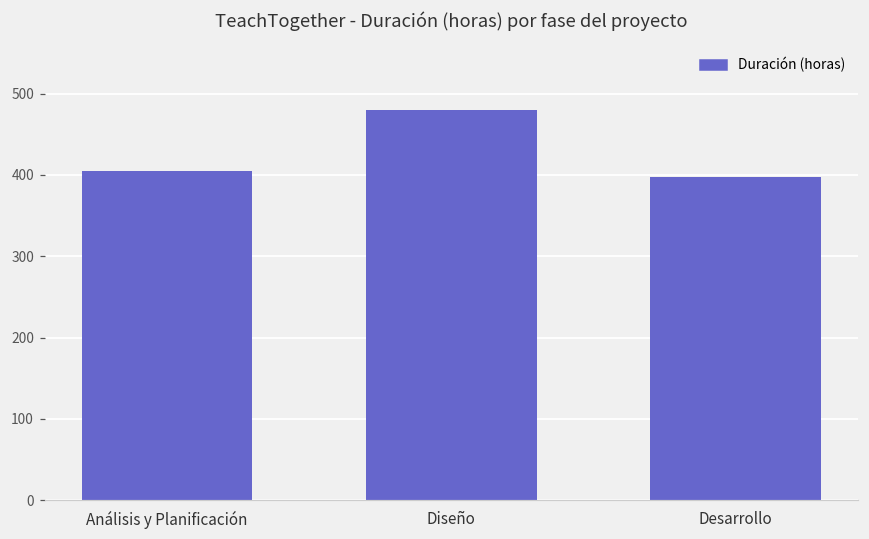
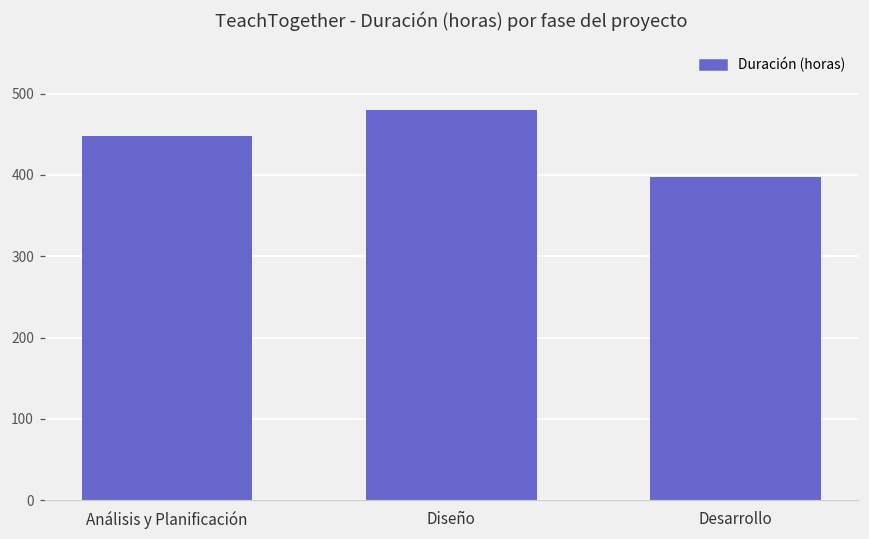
Análisis y Planificación: 410 -> 450
